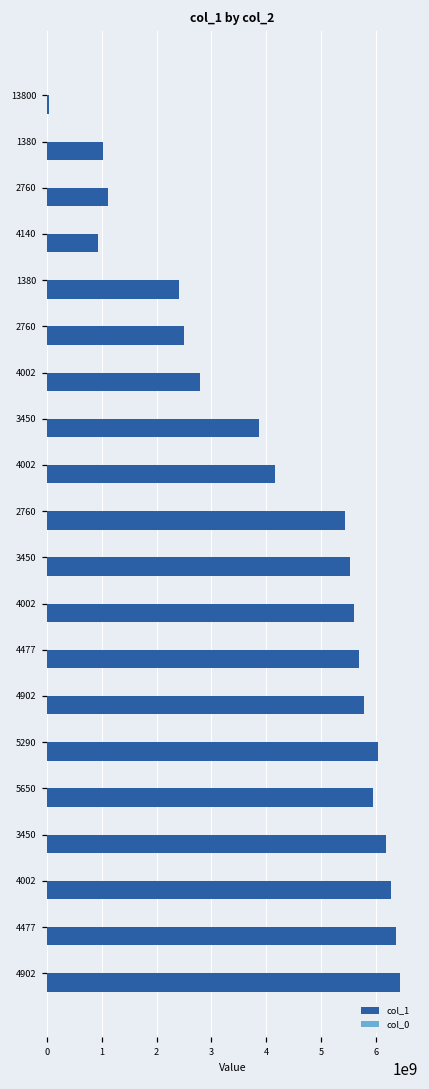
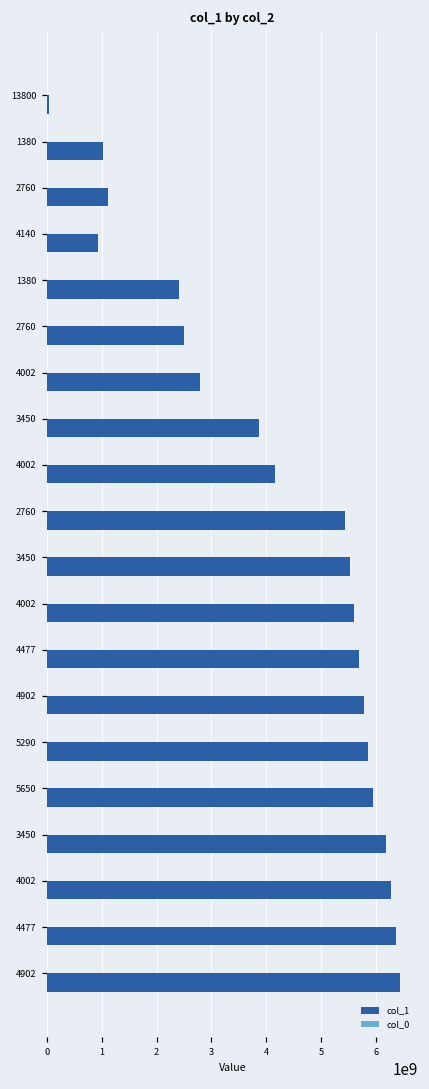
col_1, 5290: 6000000000 -> 5900000000
